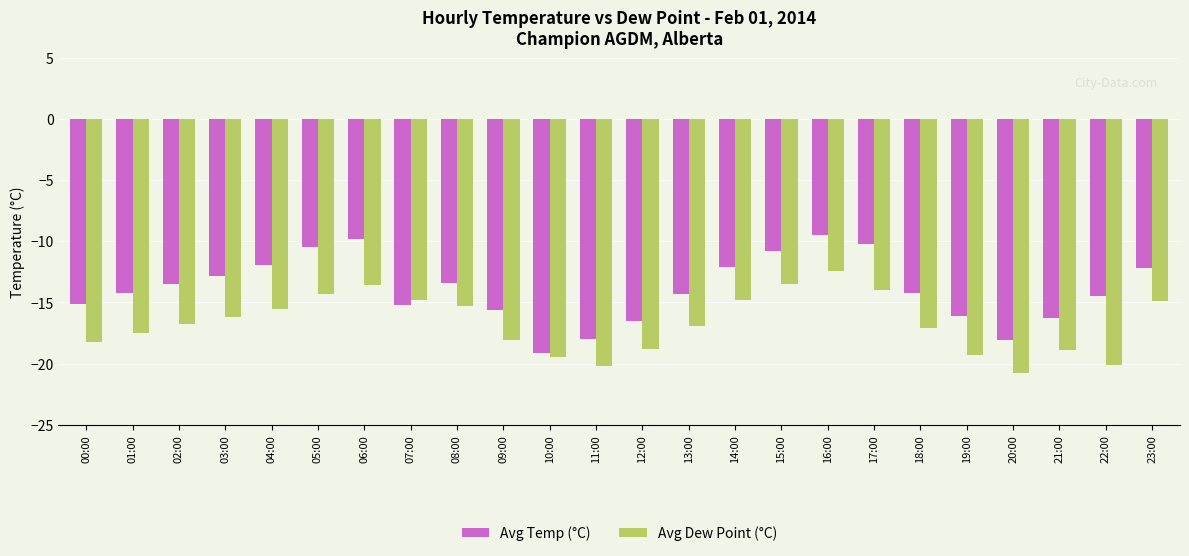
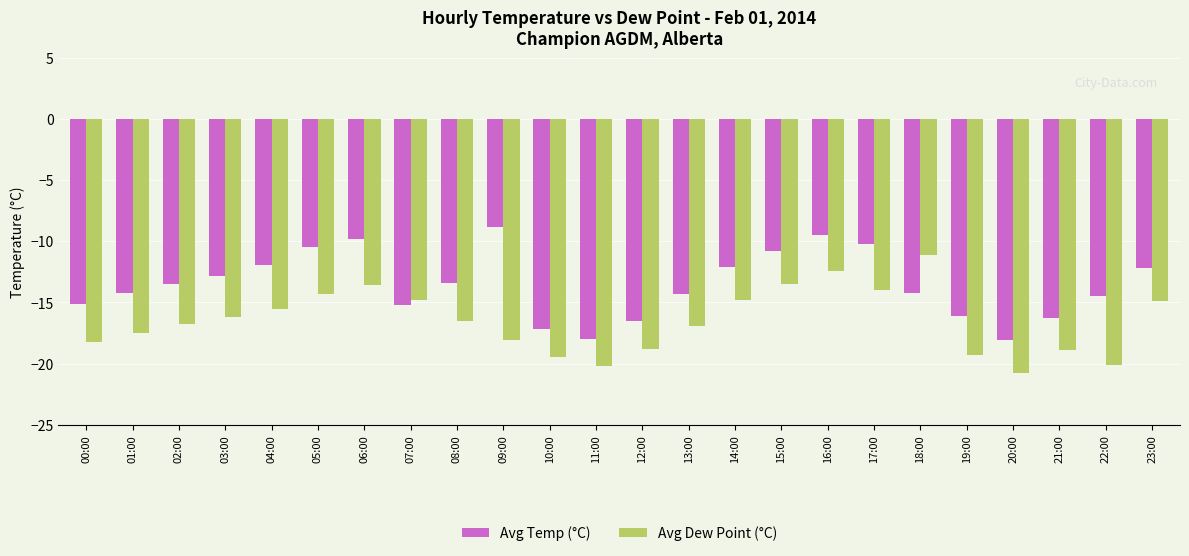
Avg Dew Point (°C), 08:00: -15.3 -> -16.5
Avg Temp (°C), 09:00: -15.6 -> -8.8
Avg Temp (°C), 10:00: -19.1 -> -17.2
Avg Dew Point (°C), 18:00: -17.1 -> -11.1
